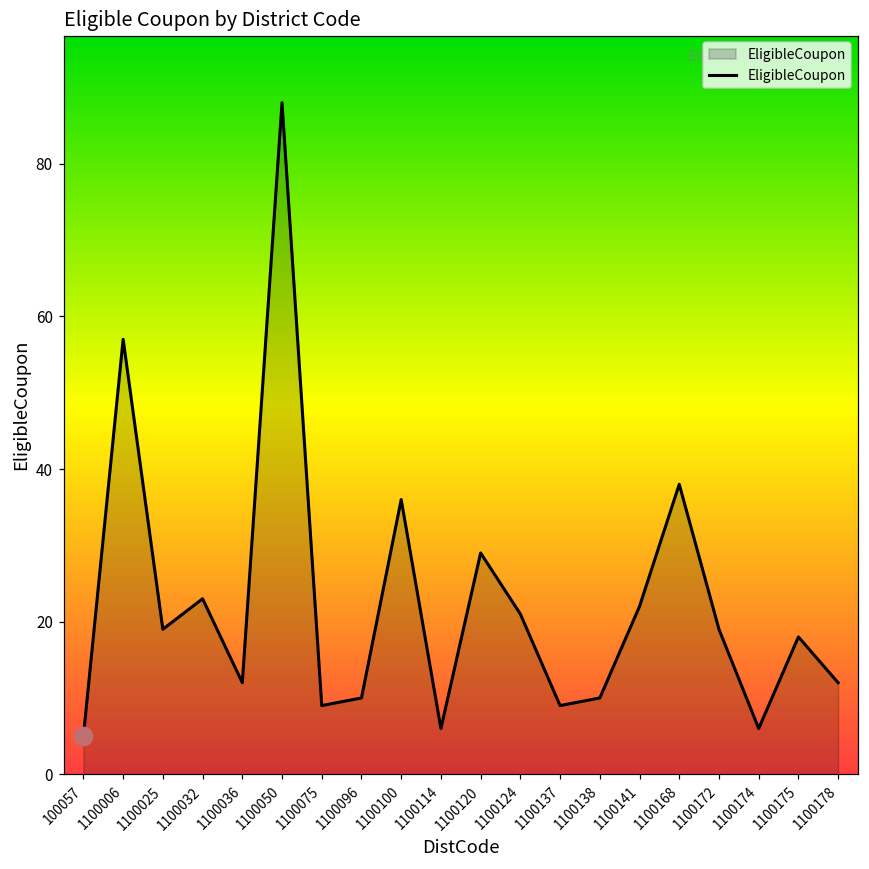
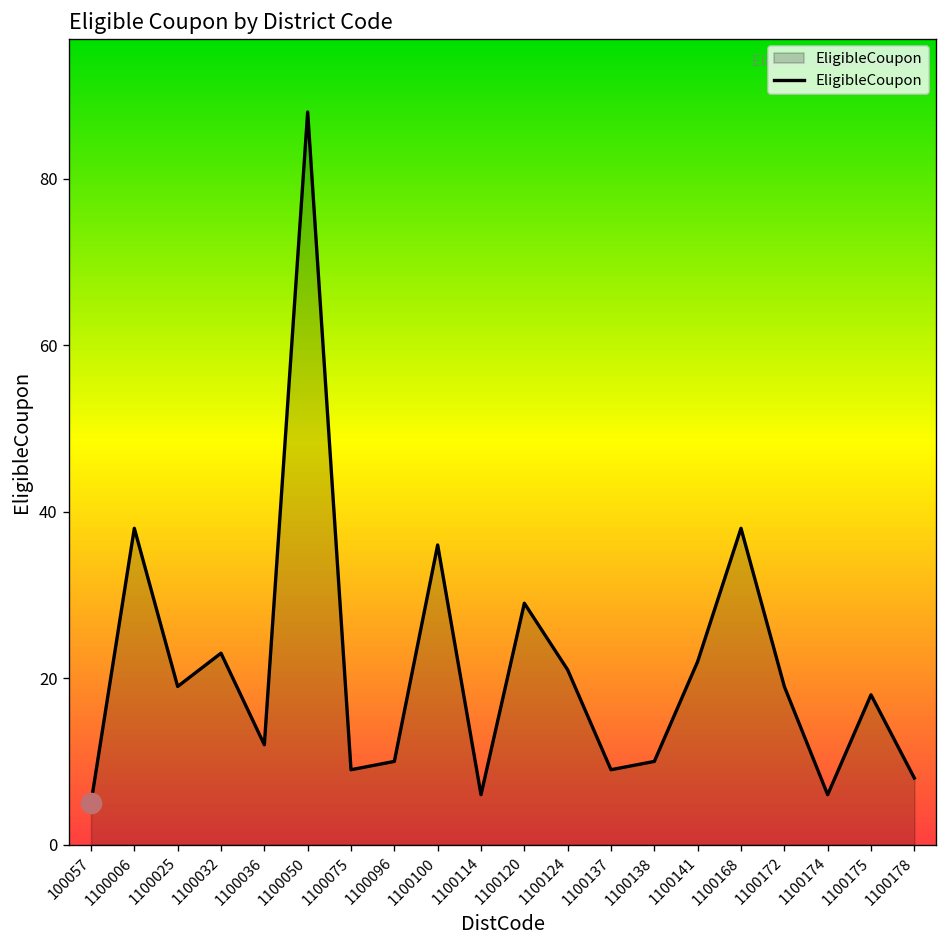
EligibleCoupon, 1100006: 57 -> 38
EligibleCoupon, 1100178: 12 -> 8
